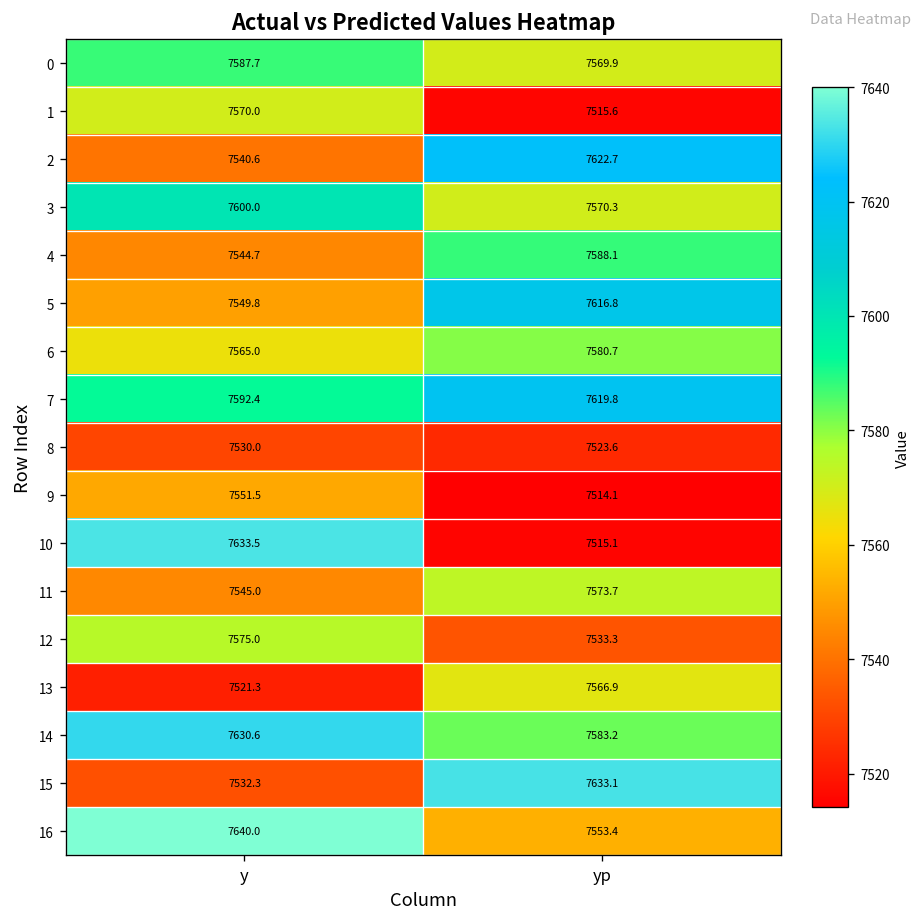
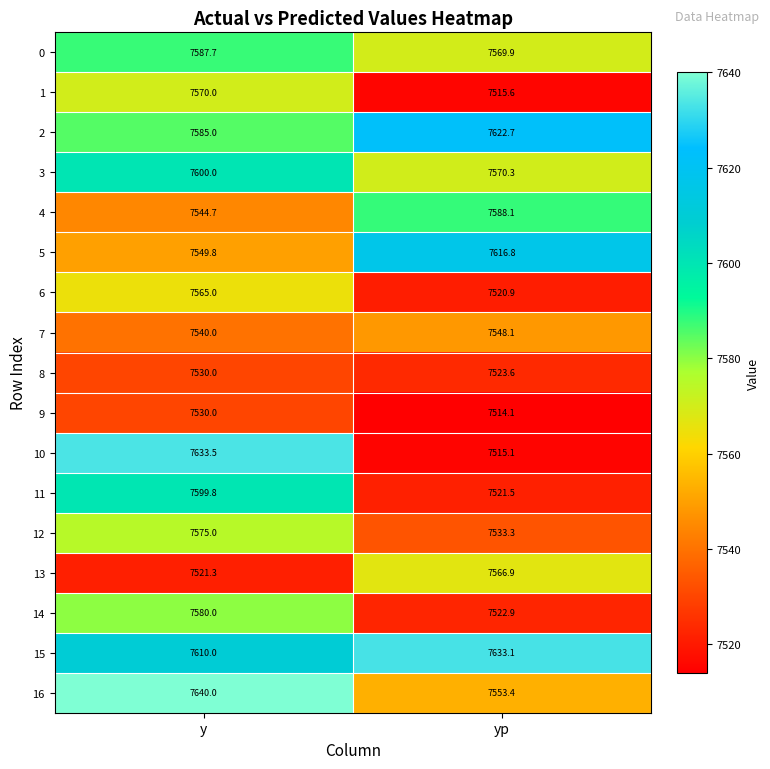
2, y: 7540.6 -> 7585.0
6, yp: 7580.7 -> 7520.9
7, y: 7592.4 -> 7540.0
7, yp: 7619.8 -> 7548.1
9, y: 7551.5 -> 7530.0
11, y: 7545.0 -> 7599.8
11, yp: 7573.7 -> 7521.5
14, y: 7630.6 -> 7580.0
14, yp: 7583.2 -> 7522.9
15, y: 7532.3 -> 7610.0
